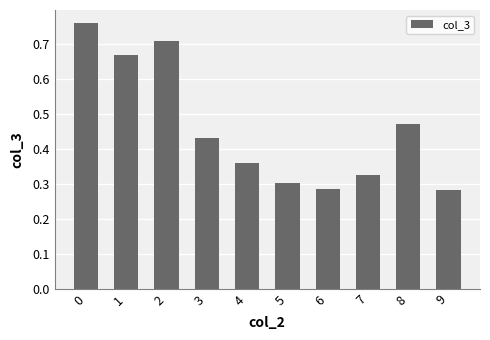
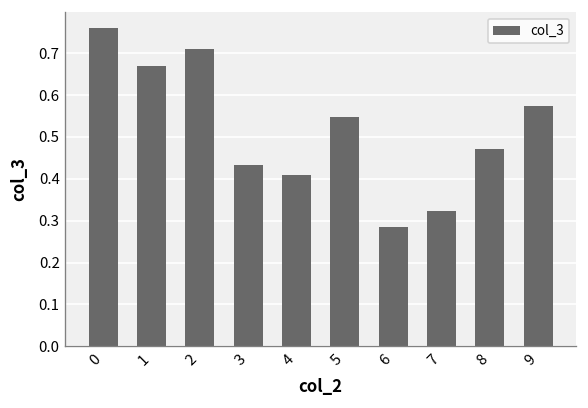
4: 0.36 -> 0.41
5: 0.30 -> 0.55
9: 0.28 -> 0.57
